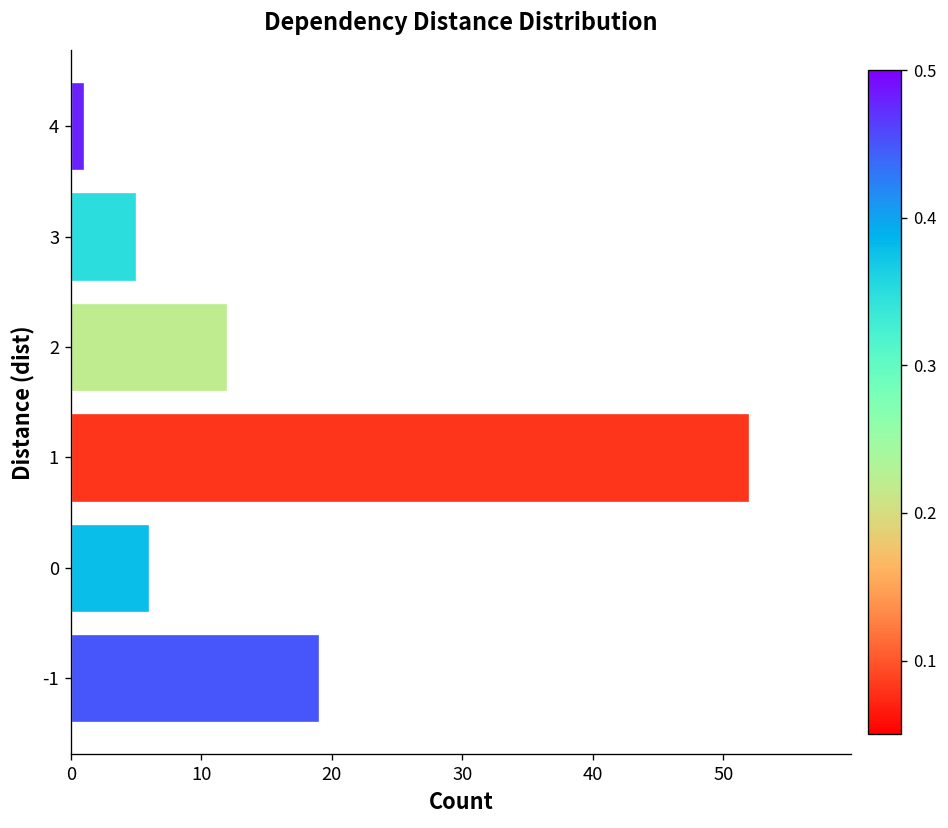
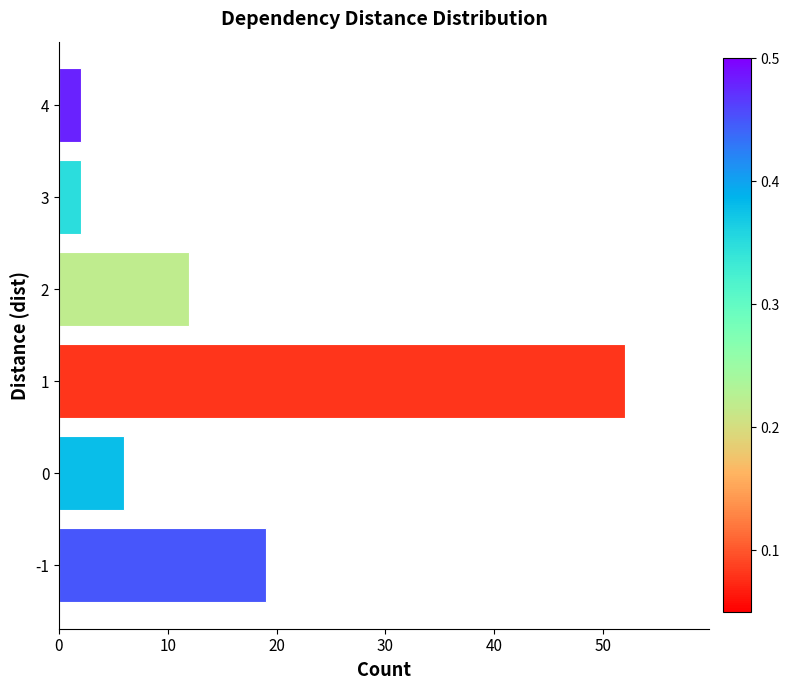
4: 1 -> 2
3: 5 -> 2
